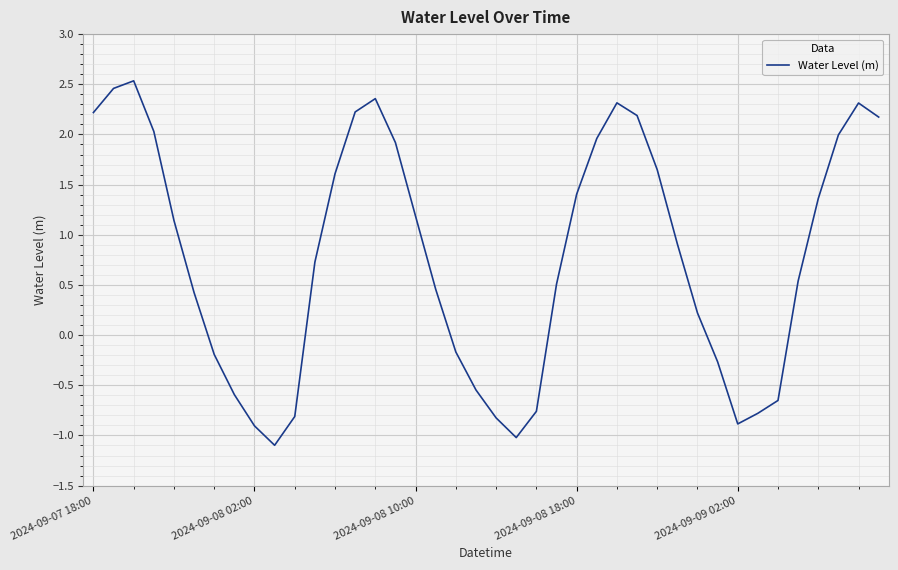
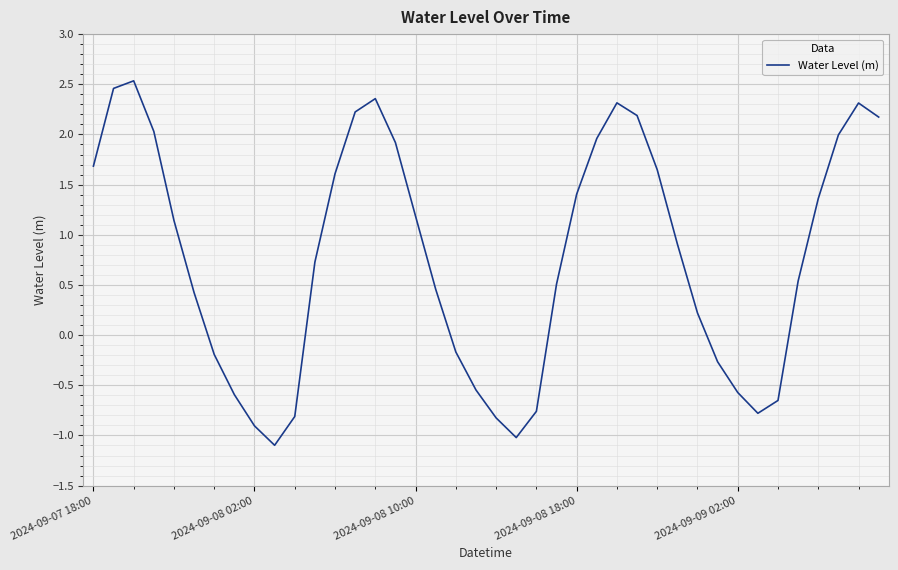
2024-09-07 18:00: 2.22 -> 1.68
2024-09-09 02:00: -0.88 -> -0.57
